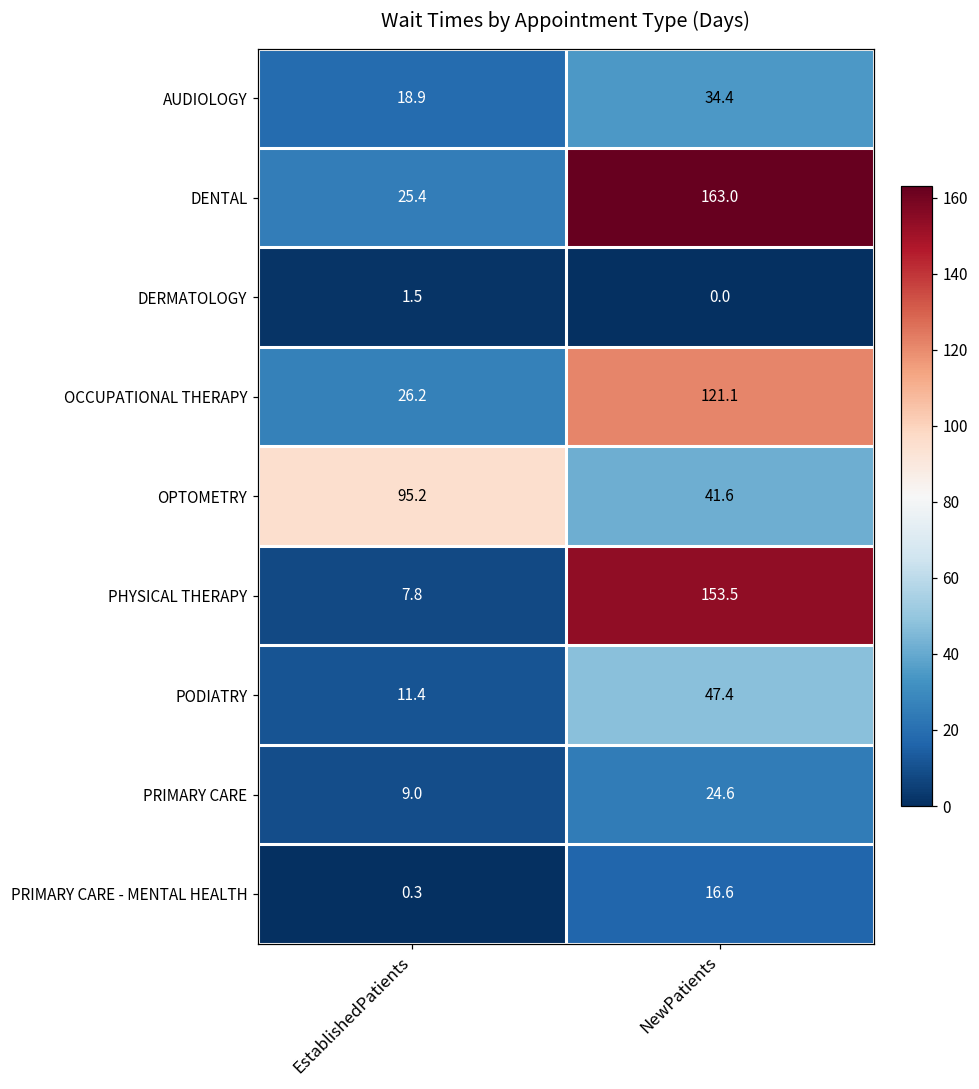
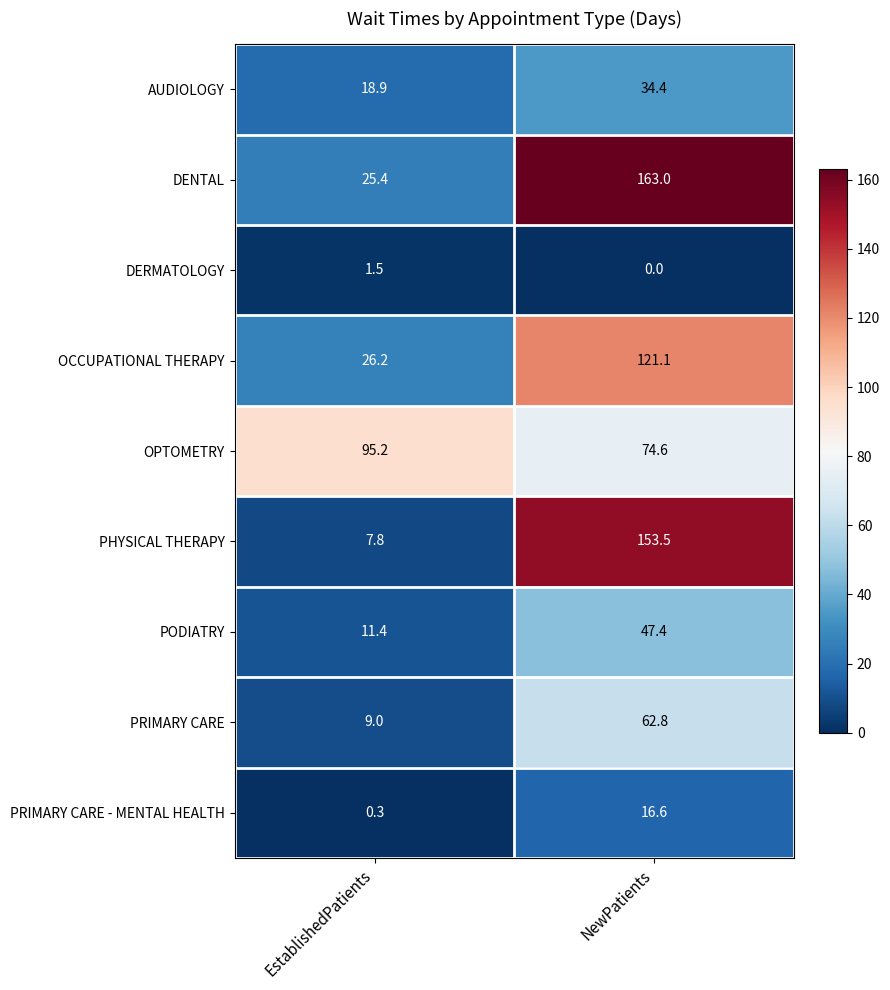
OPTOMETRY, NewPatients: 41.6 -> 74.6
PRIMARY CARE, NewPatients: 24.6 -> 62.8
